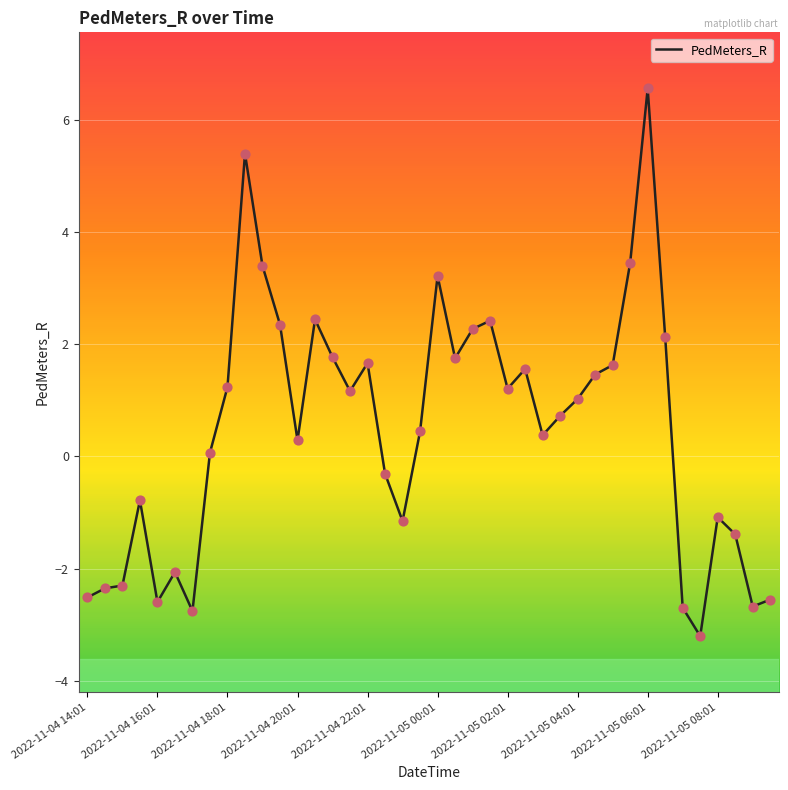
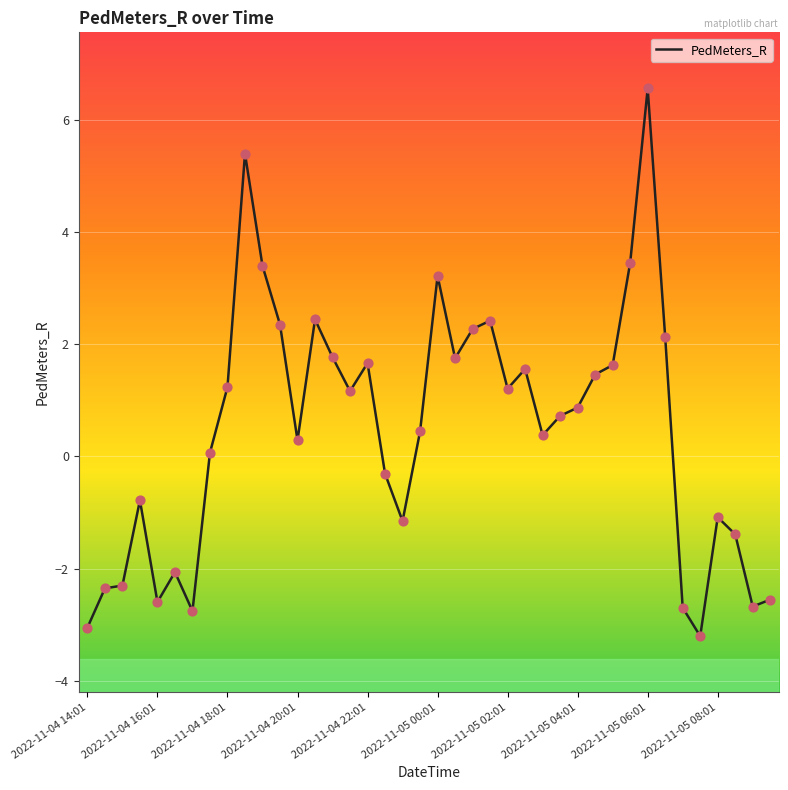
2022-11-04 14:01: -2.5 -> -3.0
2022-11-05 04:01: 1.0 -> 0.9
